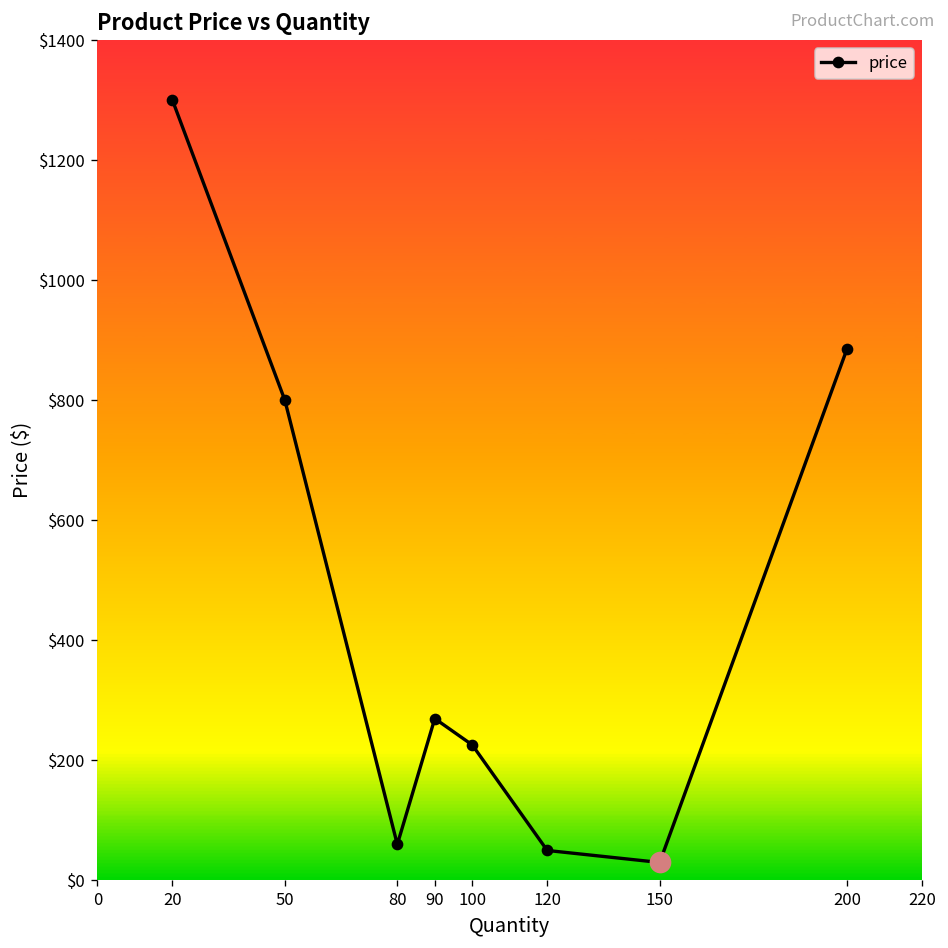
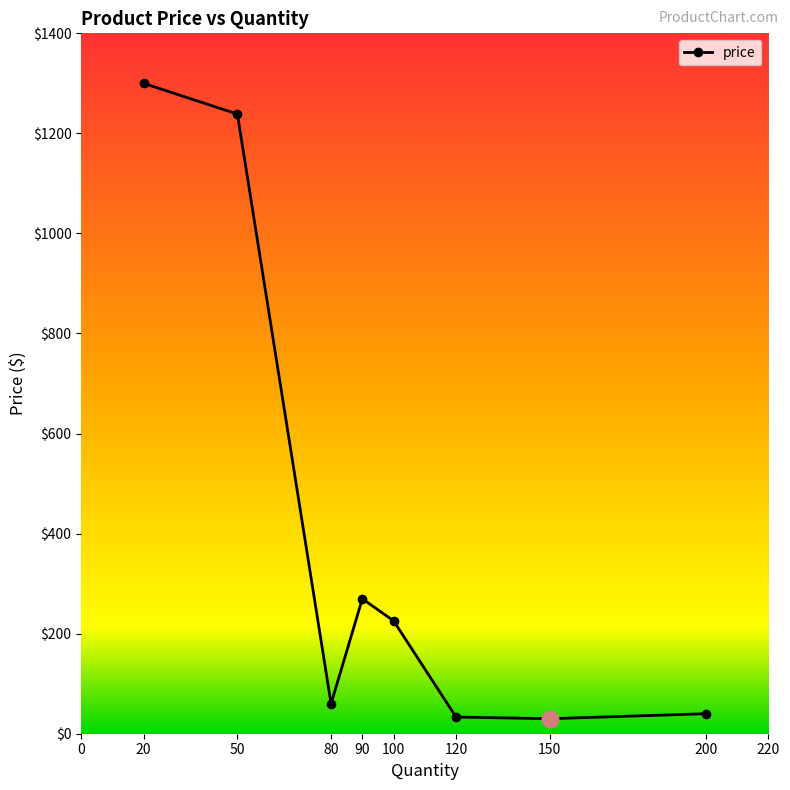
price, 50: $800 -> $1240
price, 120: $50 -> $30
price, 200: $890 -> $40
